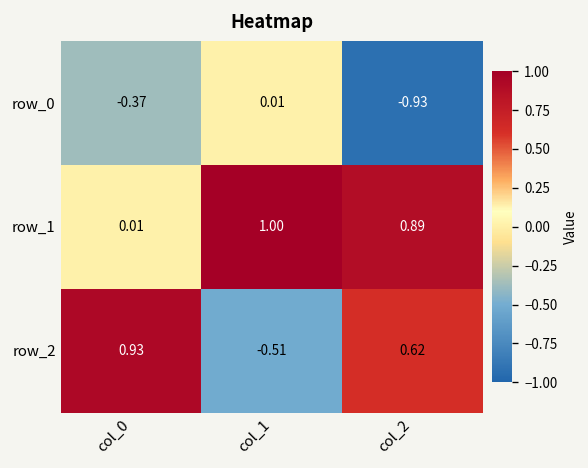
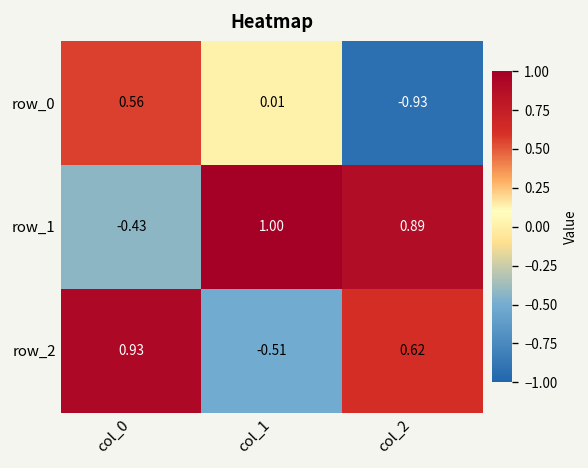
row_0, col_0: -0.37 -> 0.56
row_1, col_0: 0.01 -> -0.43
